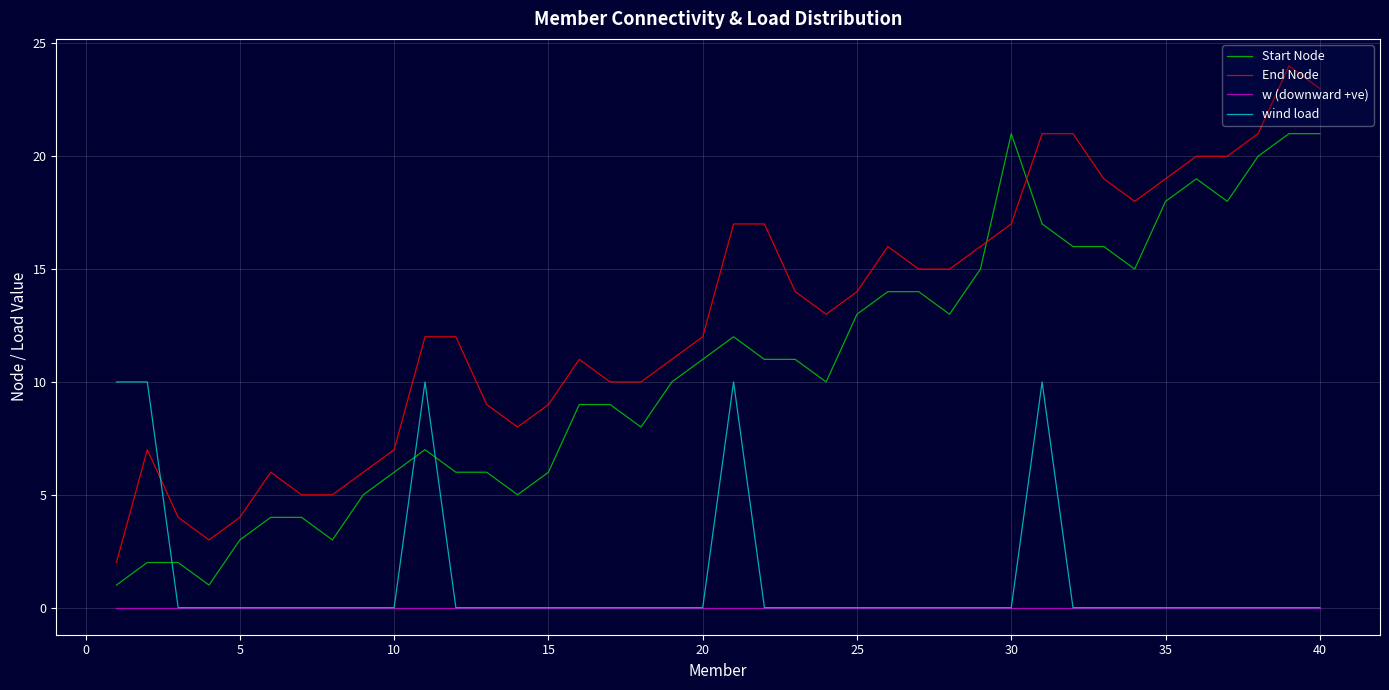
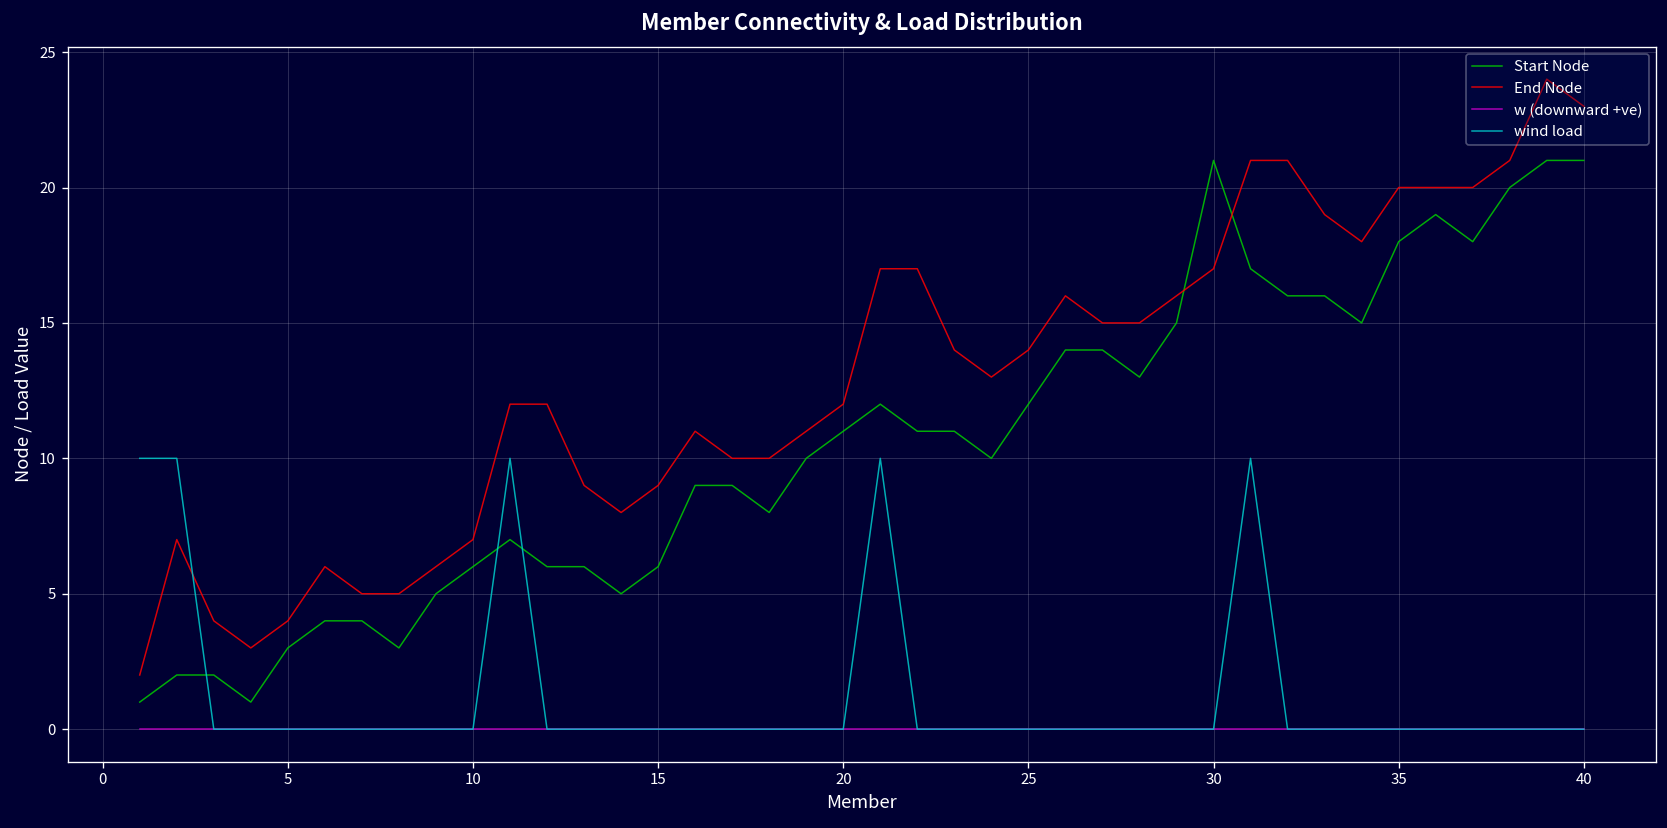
Start Node, 25: 13 -> 12
End Node, 35: 19 -> 20
